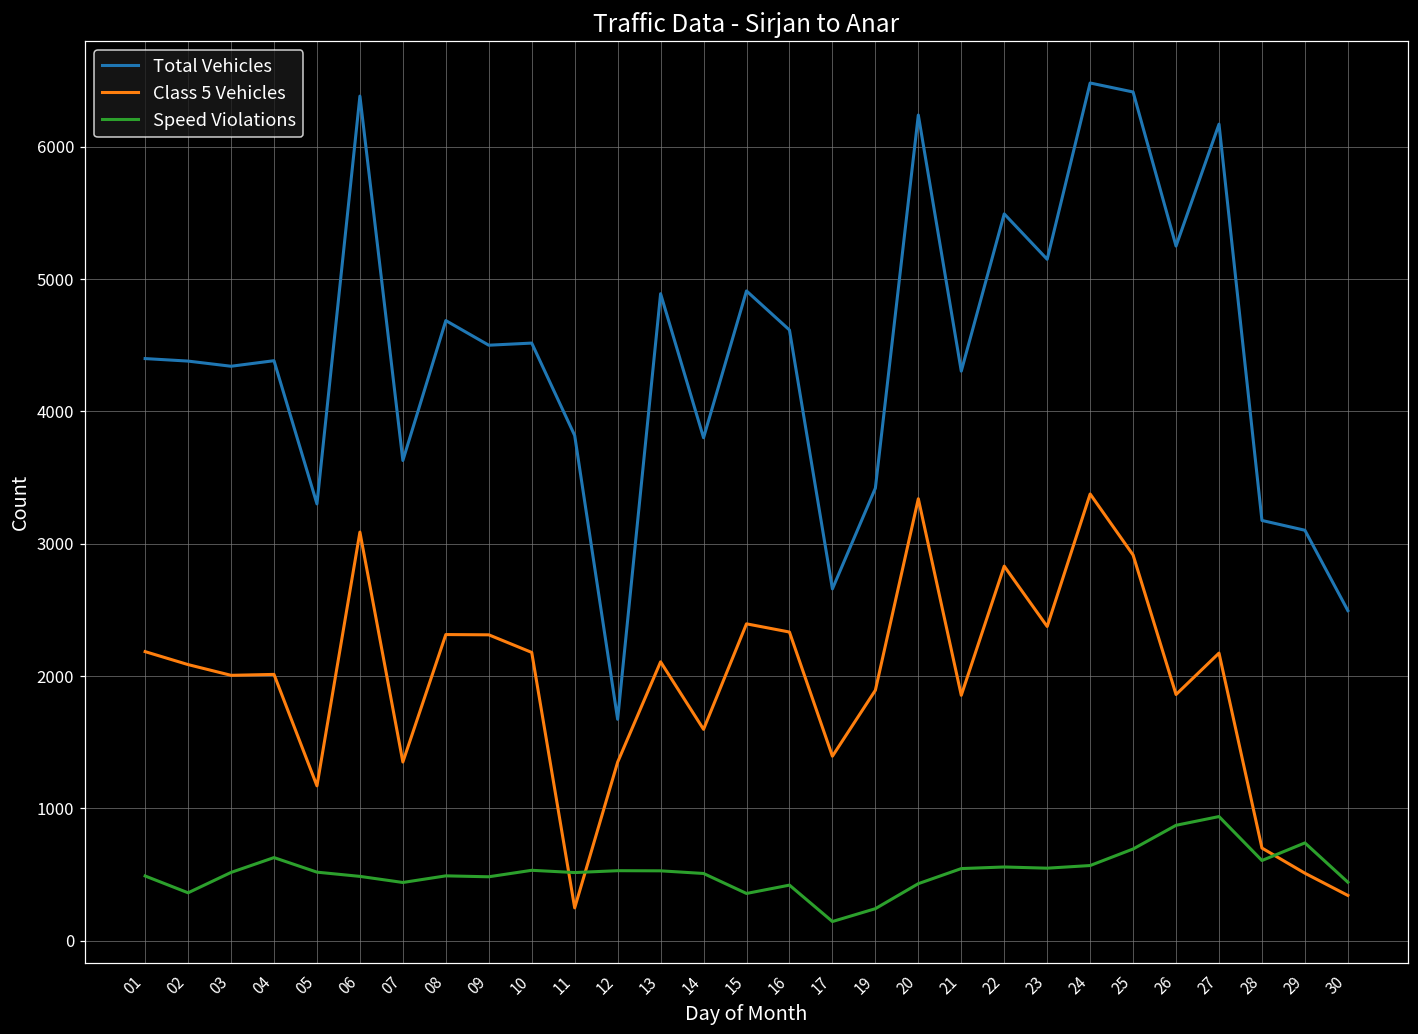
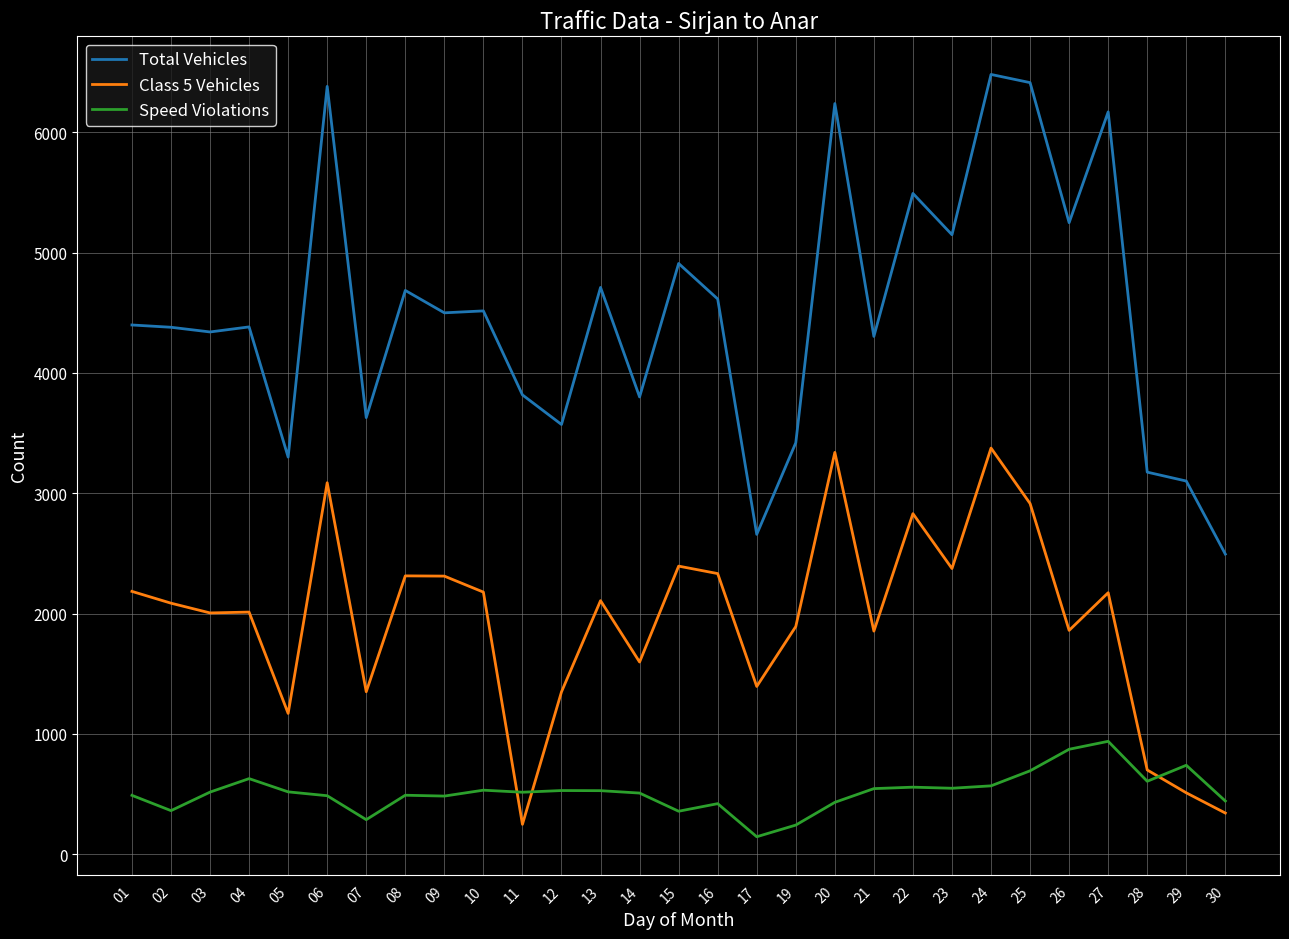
Speed Violations, 07: 440 -> 290
Total Vehicles, 12: 1670 -> 3570
Total Vehicles, 13: 4890 -> 4710
